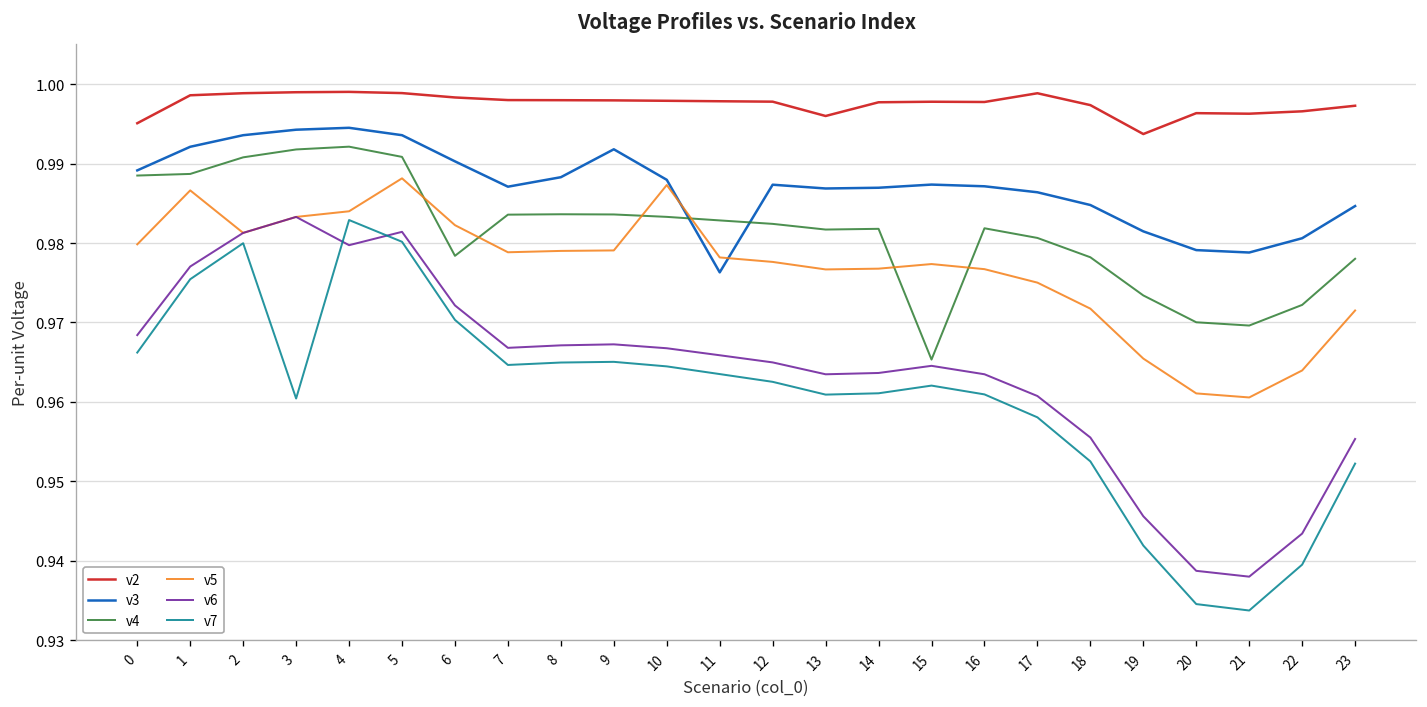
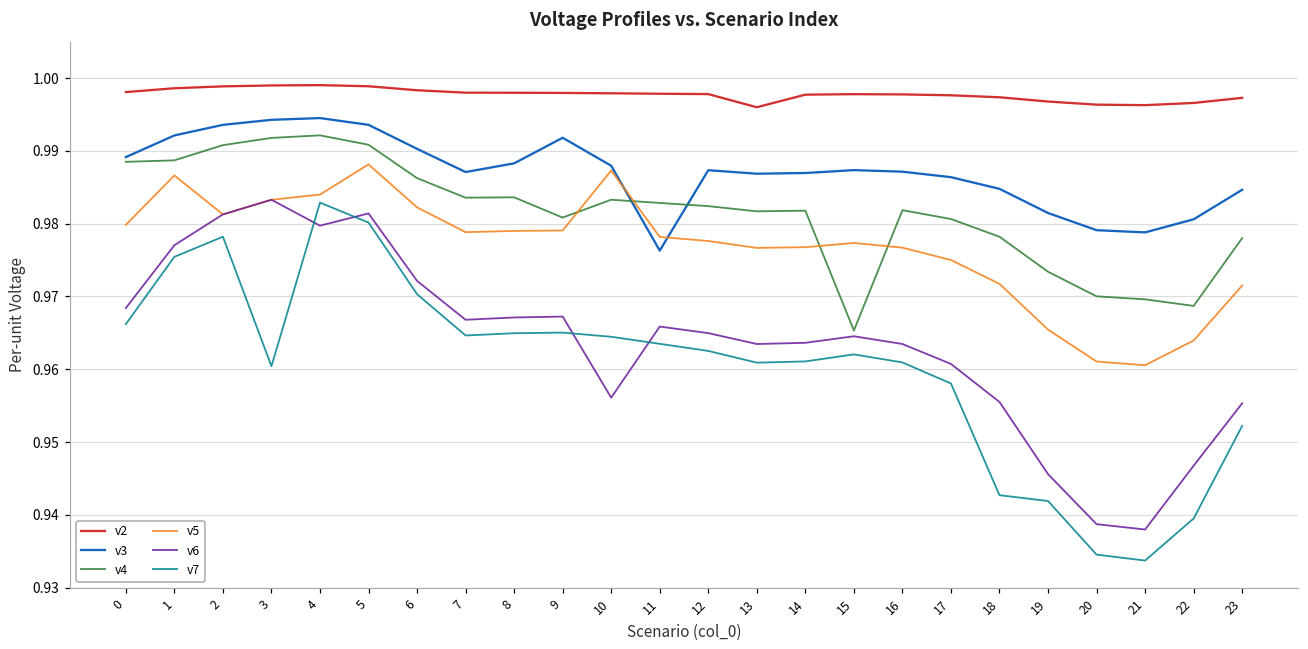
v2, 0: 0.995 -> 0.998
v7, 2: 0.980 -> 0.978
v4, 6: 0.978 -> 0.986
v4, 9: 0.984 -> 0.981
v6, 10: 0.967 -> 0.956
v2, 17: 0.999 -> 0.998
v7, 18: 0.953 -> 0.943
v2, 19: 0.994 -> 0.997
v4, 22: 0.972 -> 0.969
v6, 22: 0.943 -> 0.947
